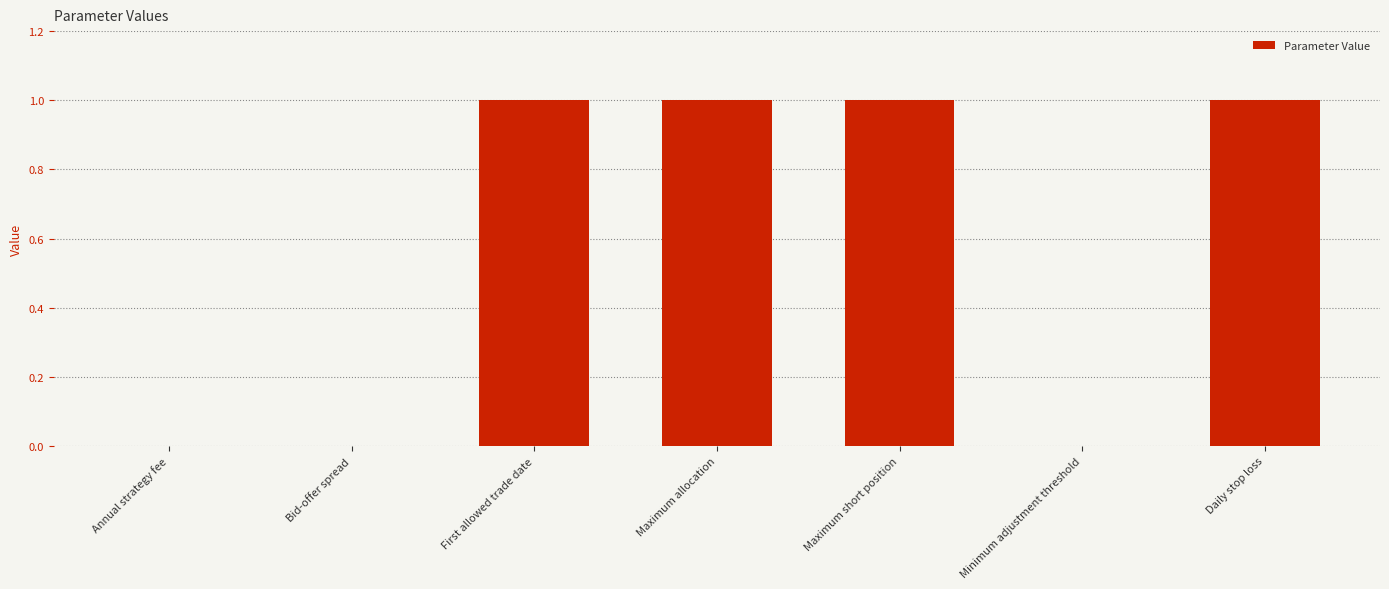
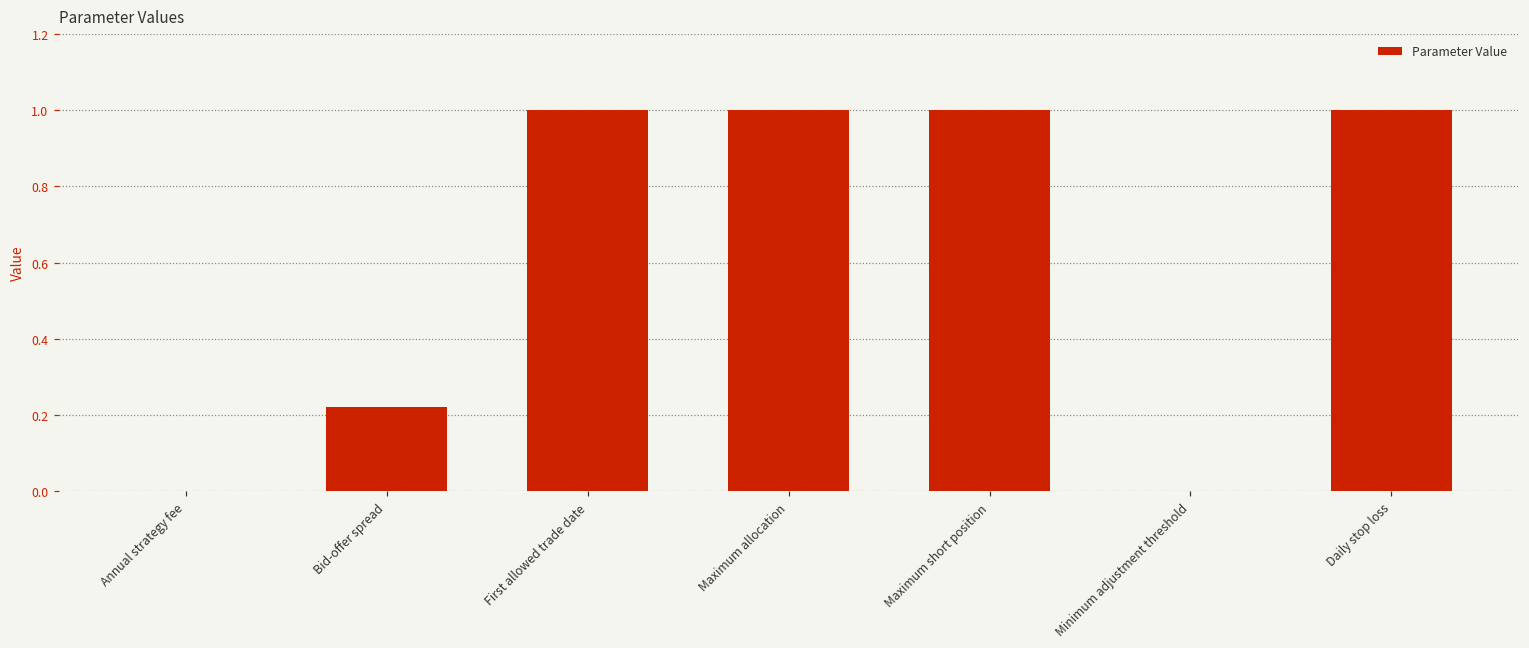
Bid-offer spread: 0.00 -> 0.22
